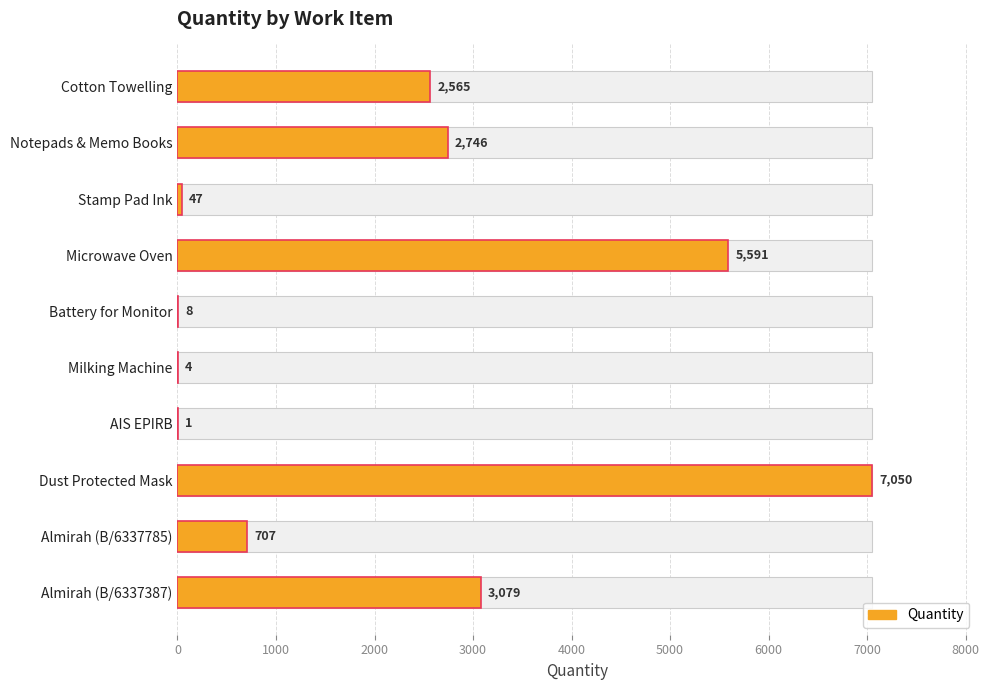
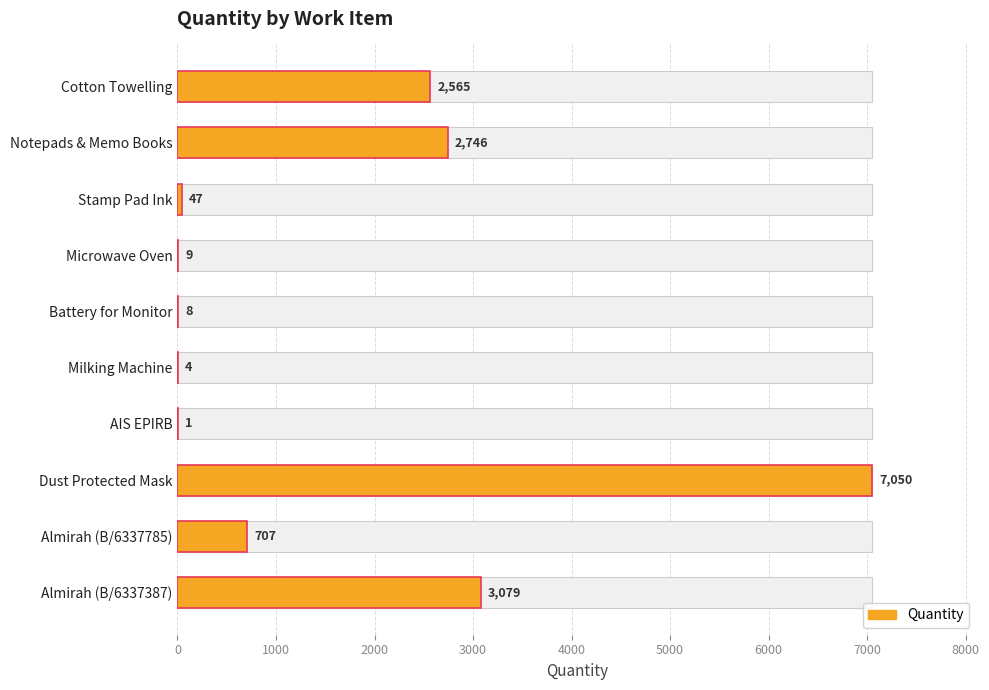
Quantity, Microwave Oven: 5,591 -> 9
